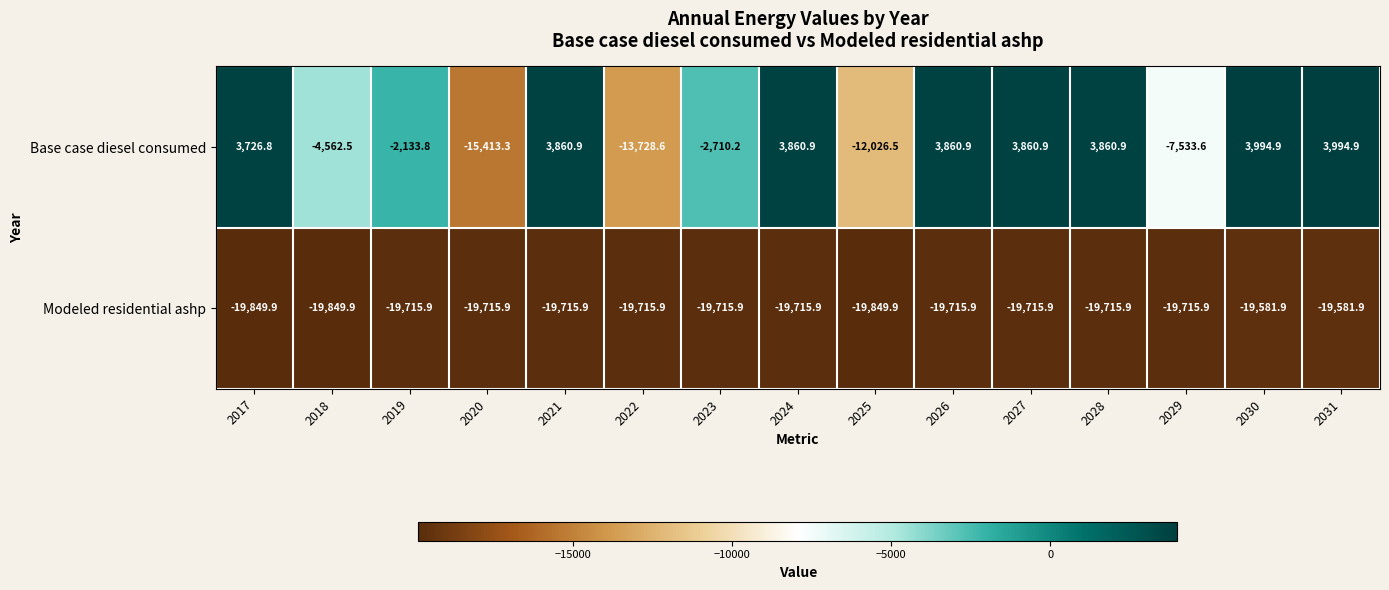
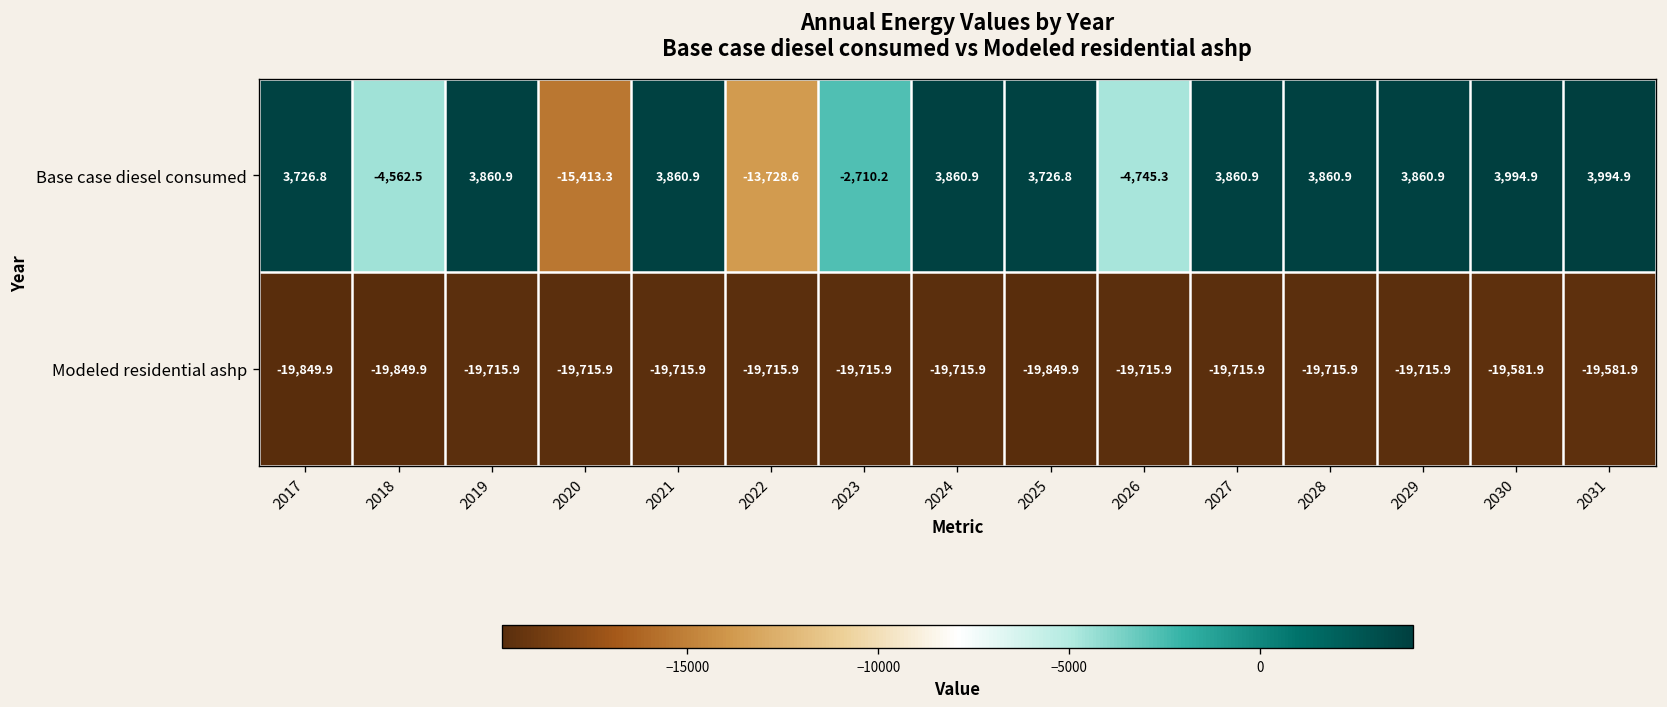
Base case diesel consumed, 2019: -2,133.8 -> 3,860.9
Base case diesel consumed, 2025: -12,026.5 -> 3,726.8
Base case diesel consumed, 2026: 3,860.9 -> -4,745.3
Base case diesel consumed, 2029: -7,533.6 -> 3,860.9
